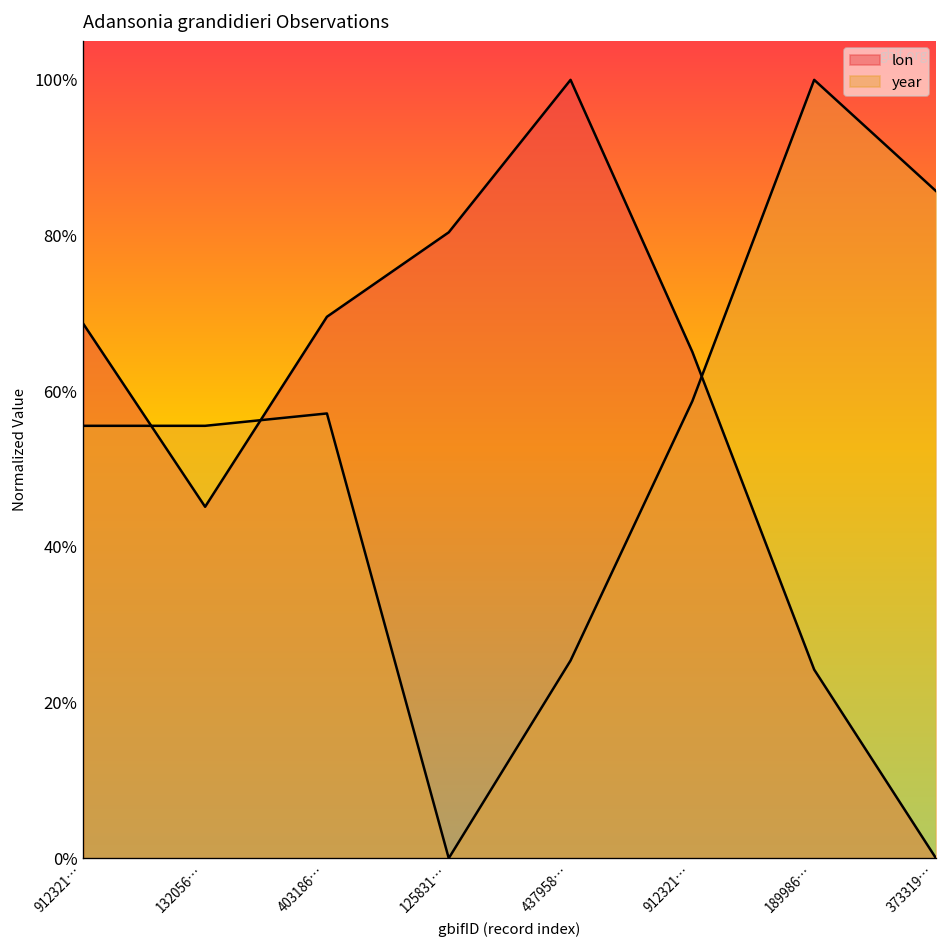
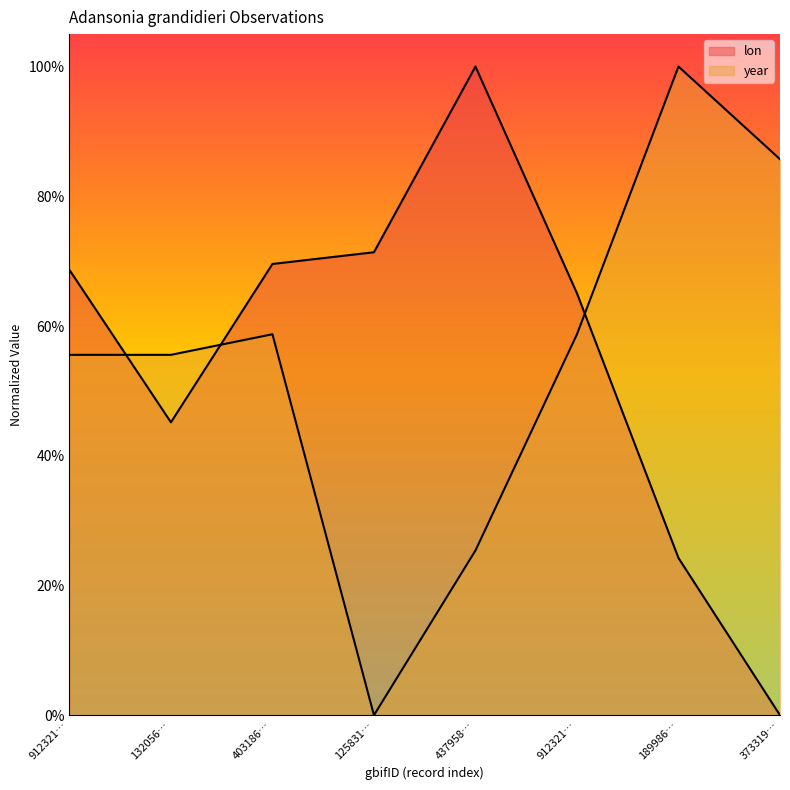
year, 403186…: 57% -> 59%
lon, 125831…: 80% -> 71%
